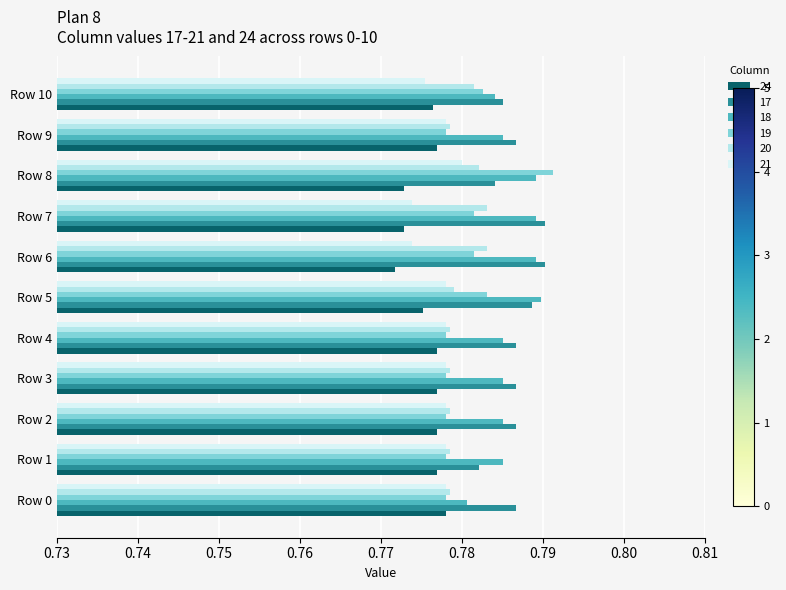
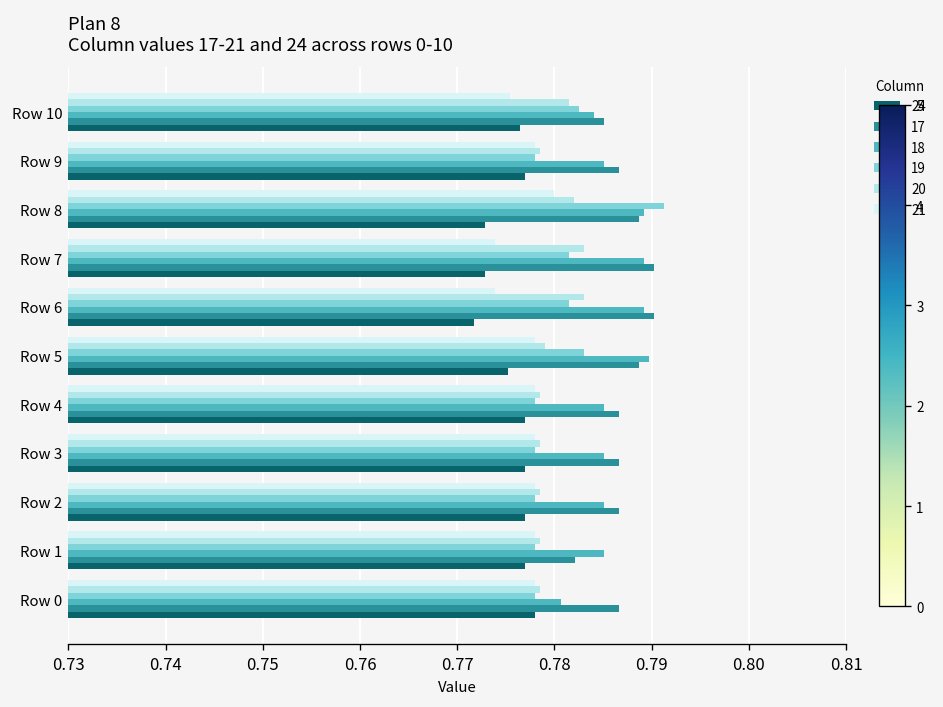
17, Row 8: 0.784 -> 0.789
